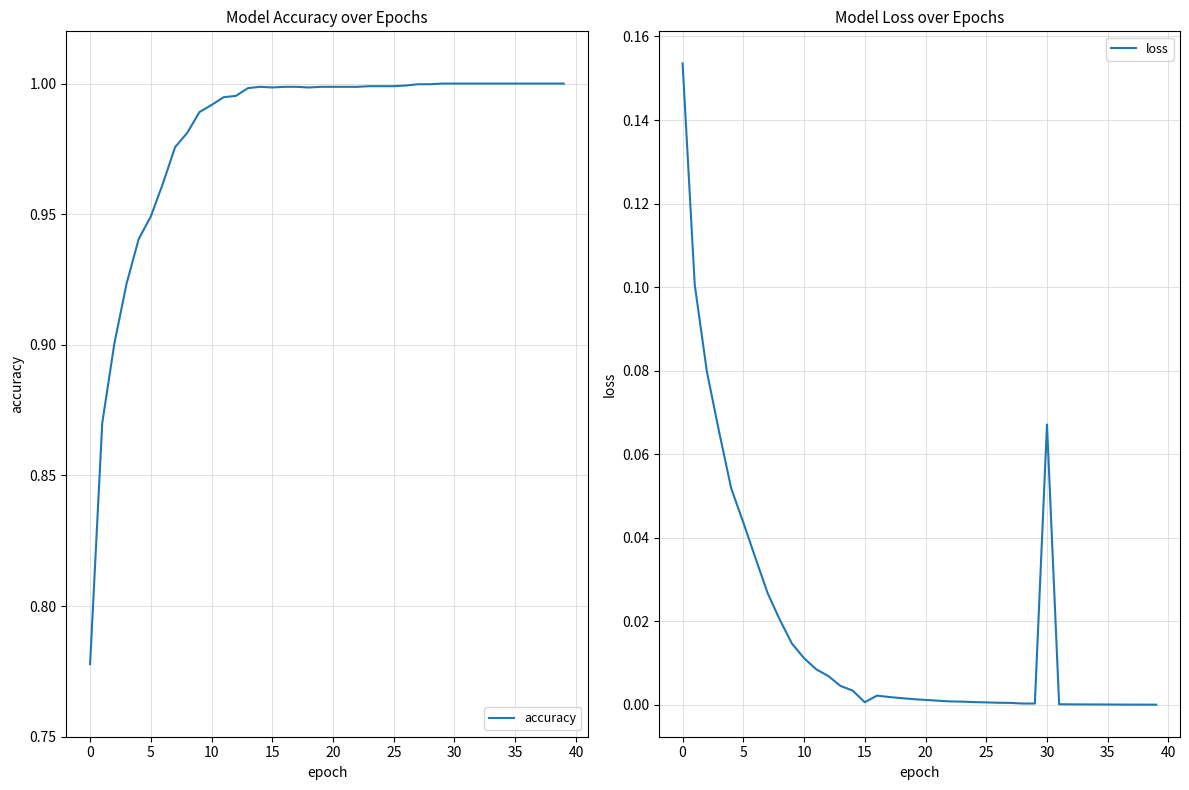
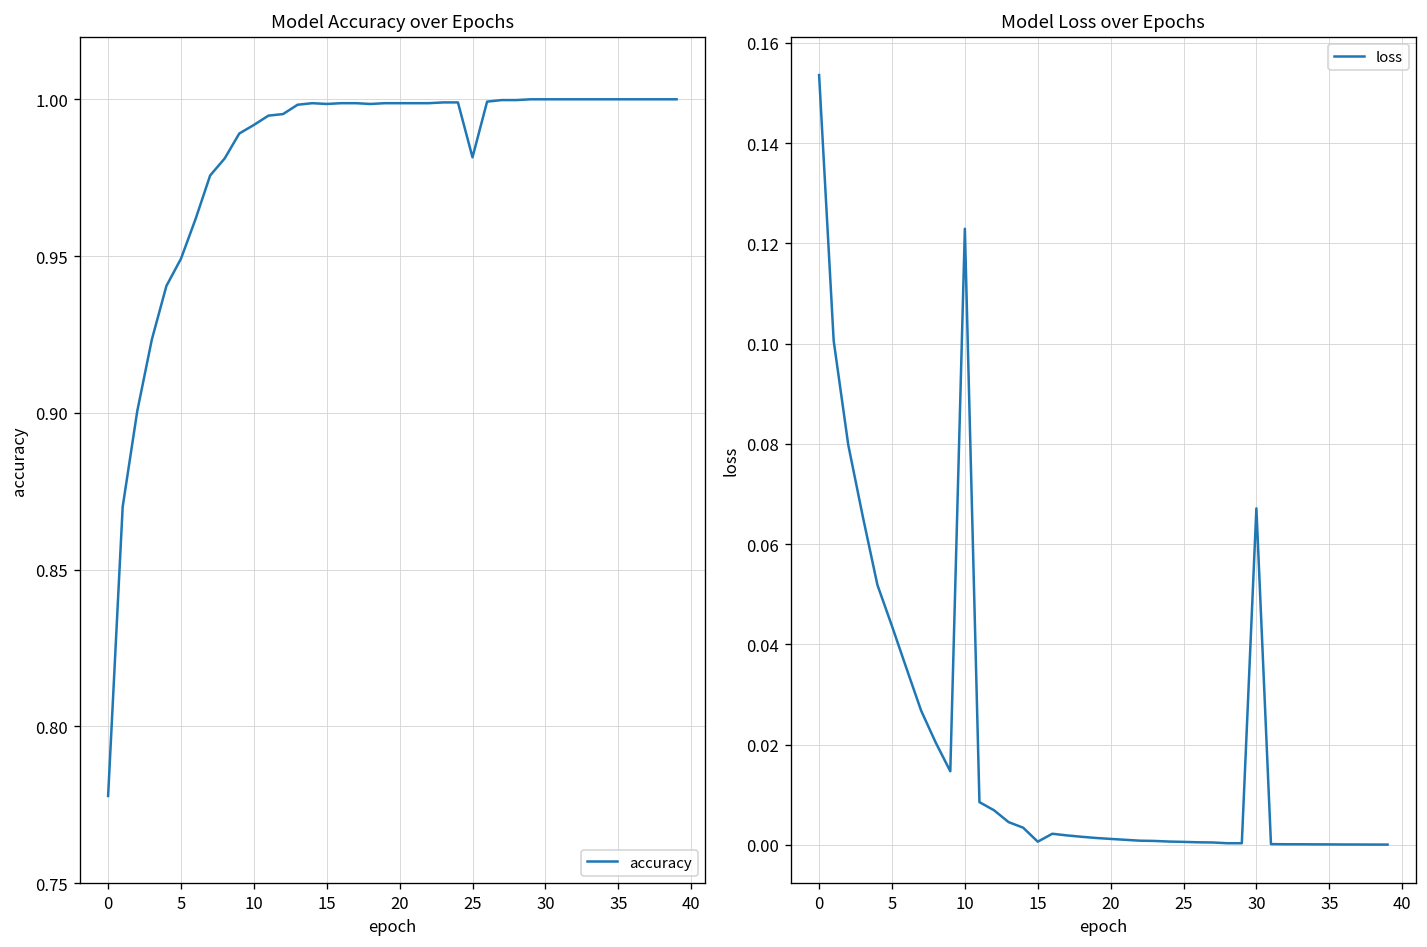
Model Accuracy over Epochs, 25: 0.999 -> 0.981
Model Loss over Epochs, 10: 0.011 -> 0.123
